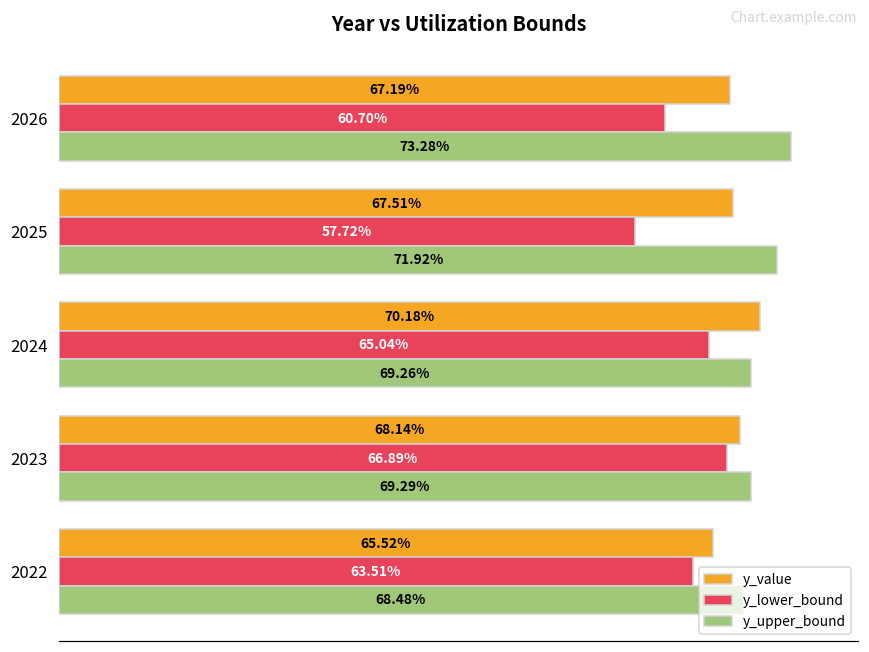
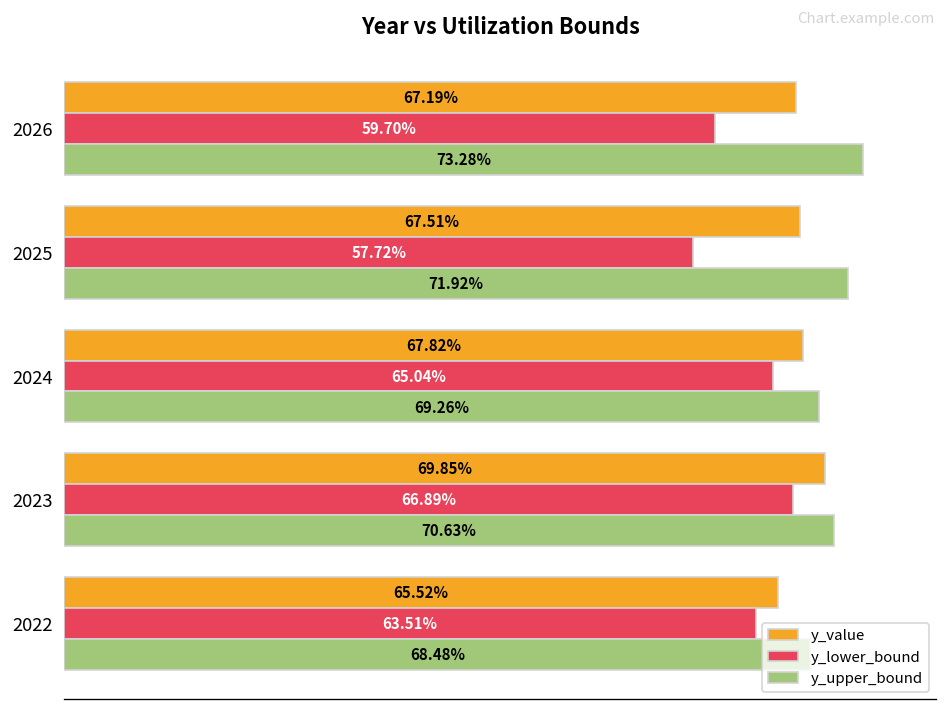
y_lower_bound, 2026: 60.70% -> 59.70%
y_value, 2024: 70.18% -> 67.82%
y_value, 2023: 68.14% -> 69.85%
y_upper_bound, 2023: 69.29% -> 70.63%
